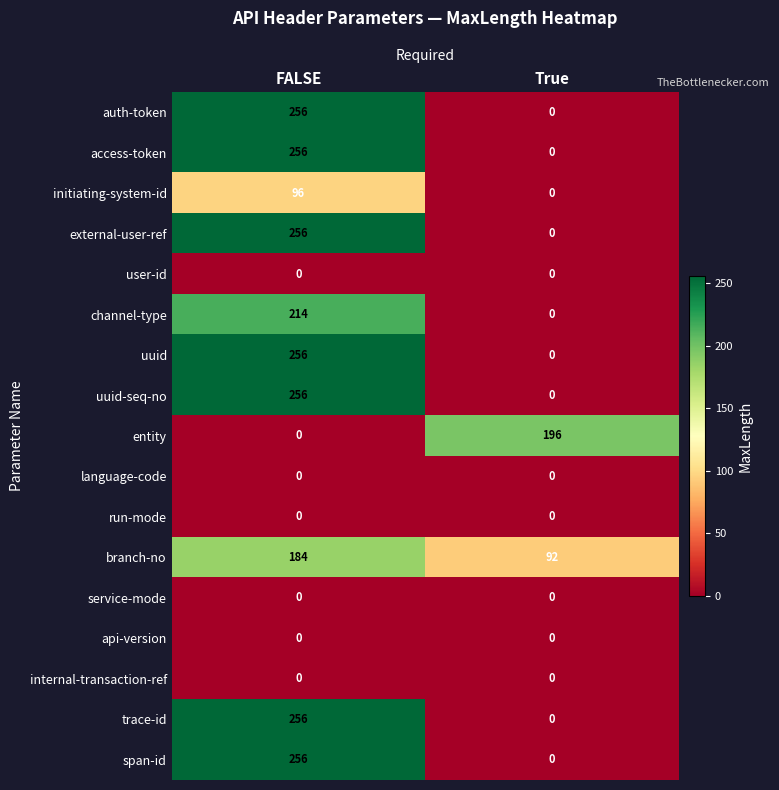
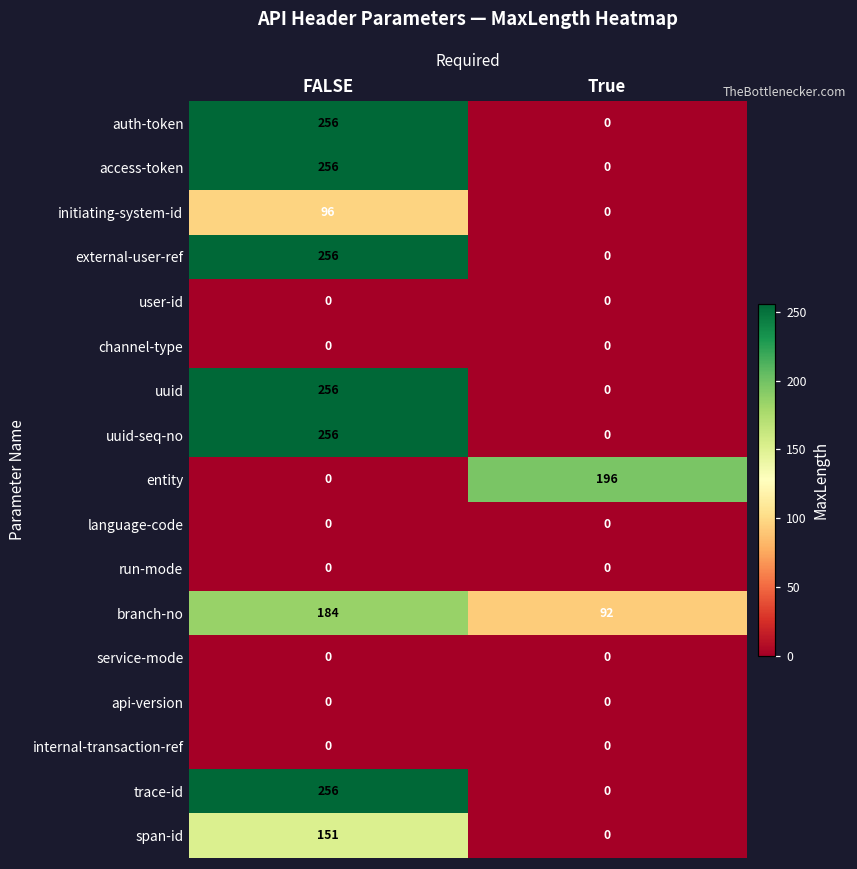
channel-type, FALSE: 214 -> 0
span-id, FALSE: 256 -> 151
